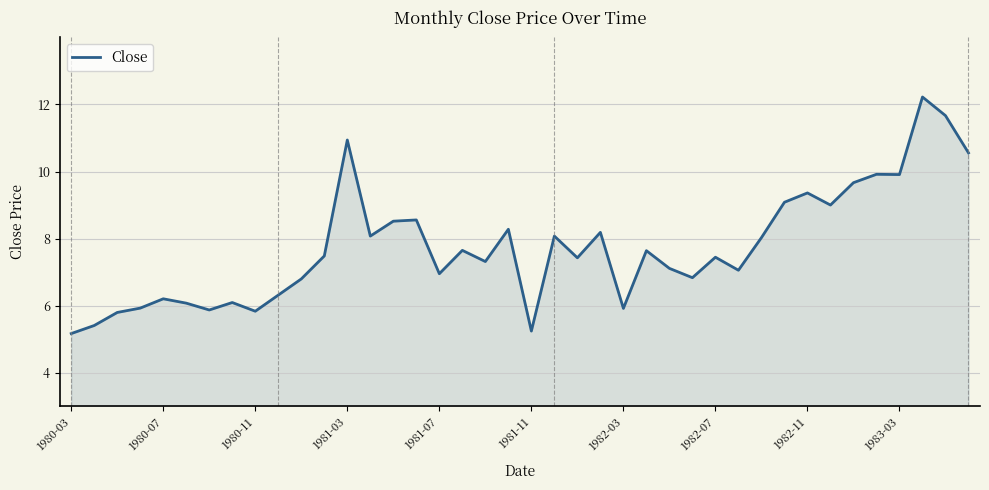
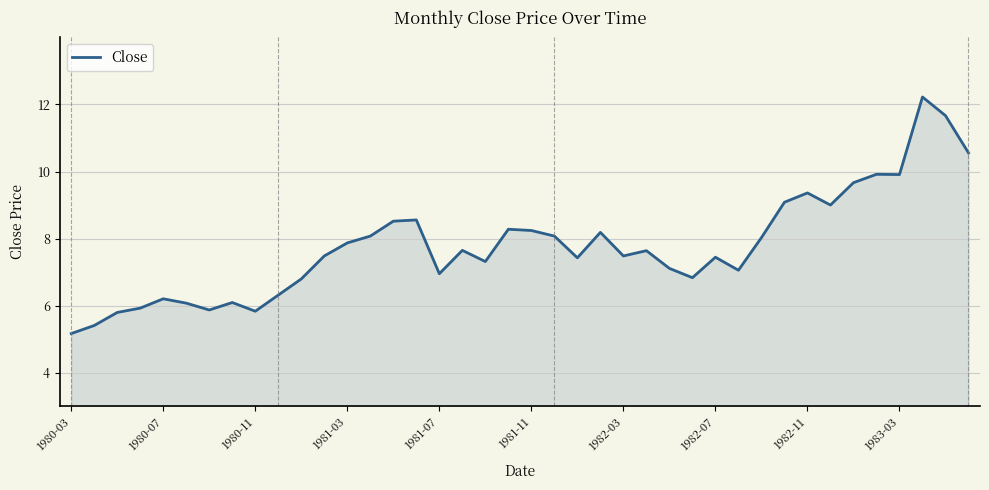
1981-03: 10.9 -> 7.9
1981-11: 5.2 -> 8.2
1982-03: 5.9 -> 7.5
